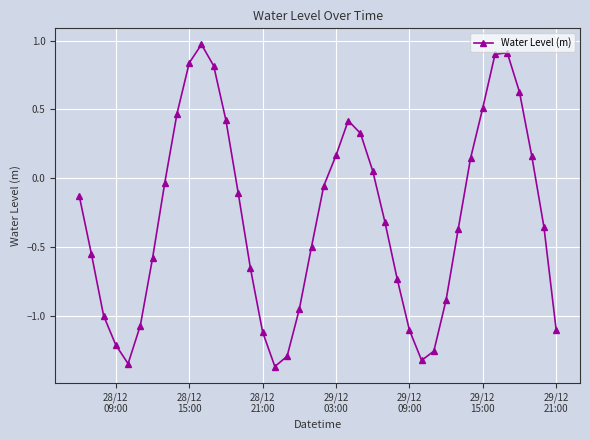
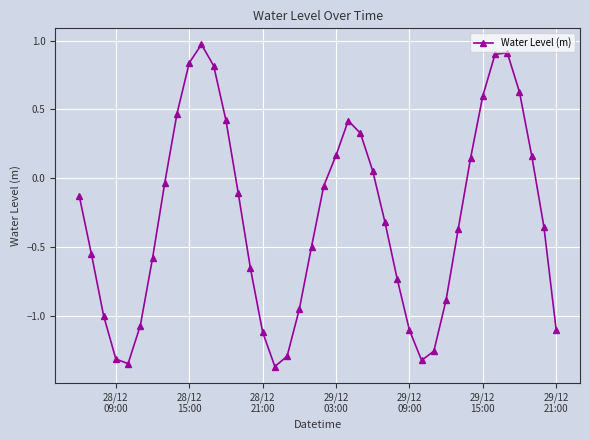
28/12 09:00: -1.21 -> -1.31
29/12 15:00: 0.51 -> 0.60
